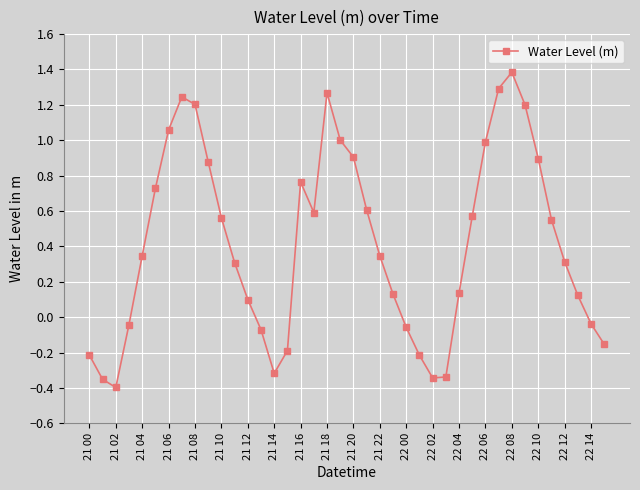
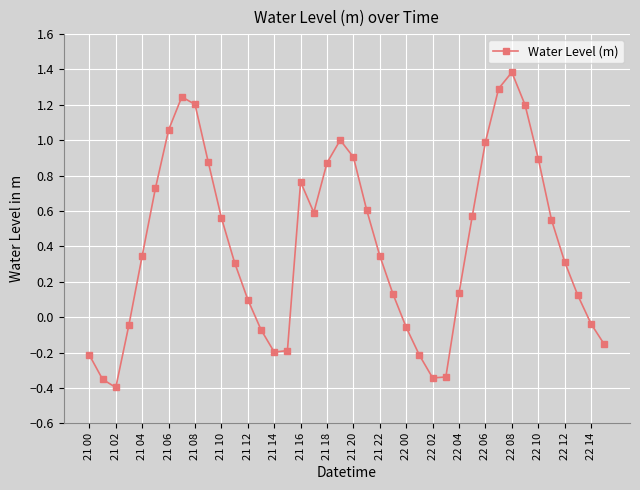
21 14: -0.32 -> -0.20
21 18: 1.27 -> 0.87
